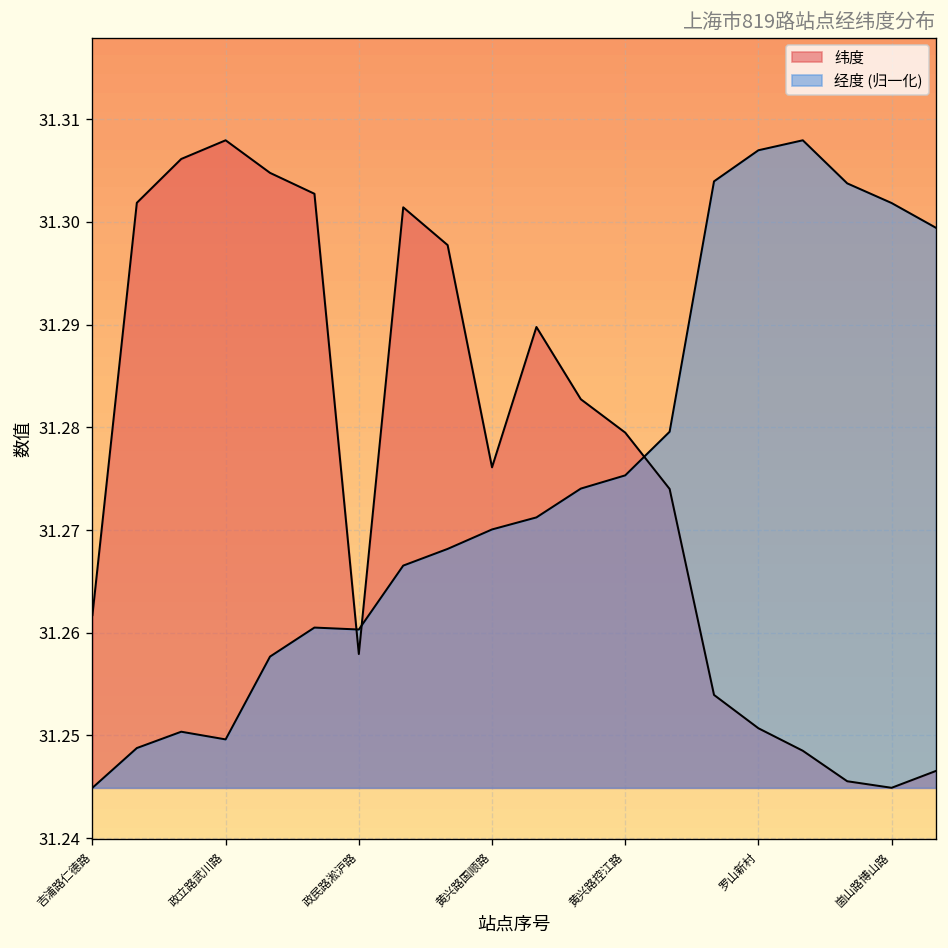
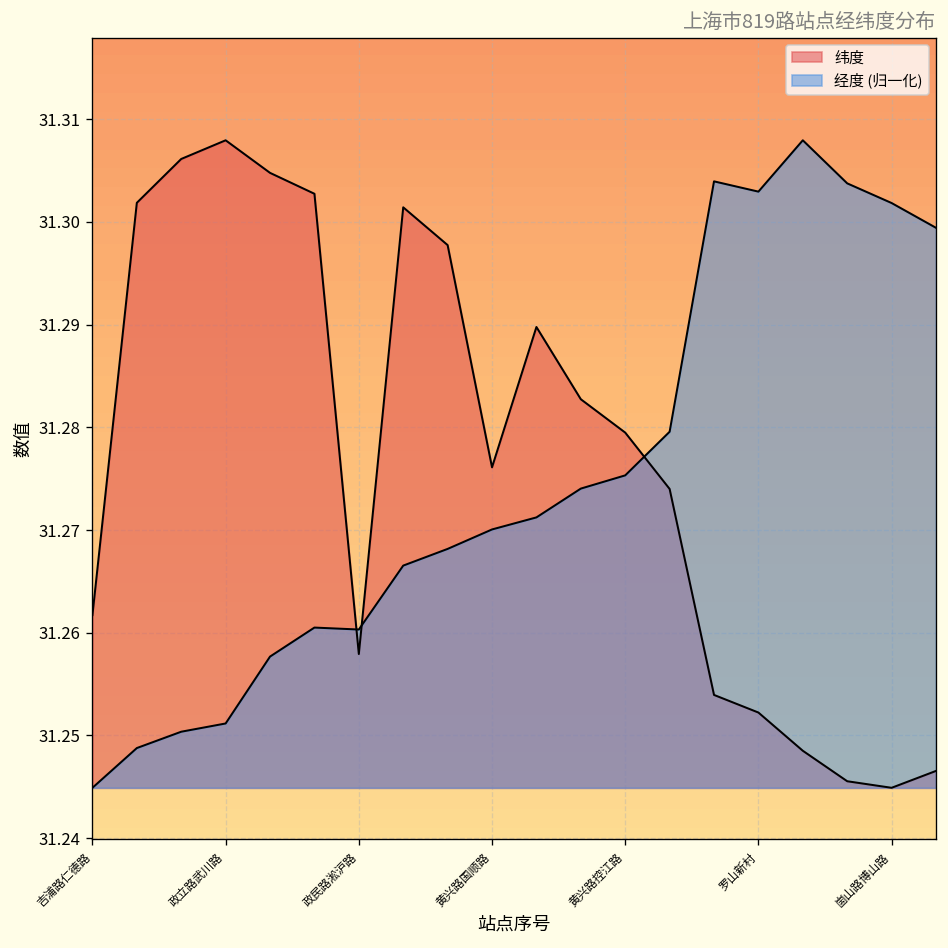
经度 (归一化), 政立路武川路: 31.250 -> 31.251
纬度, 罗山新村: 31.251 -> 31.252
经度 (归一化), 罗山新村: 31.307 -> 31.303
